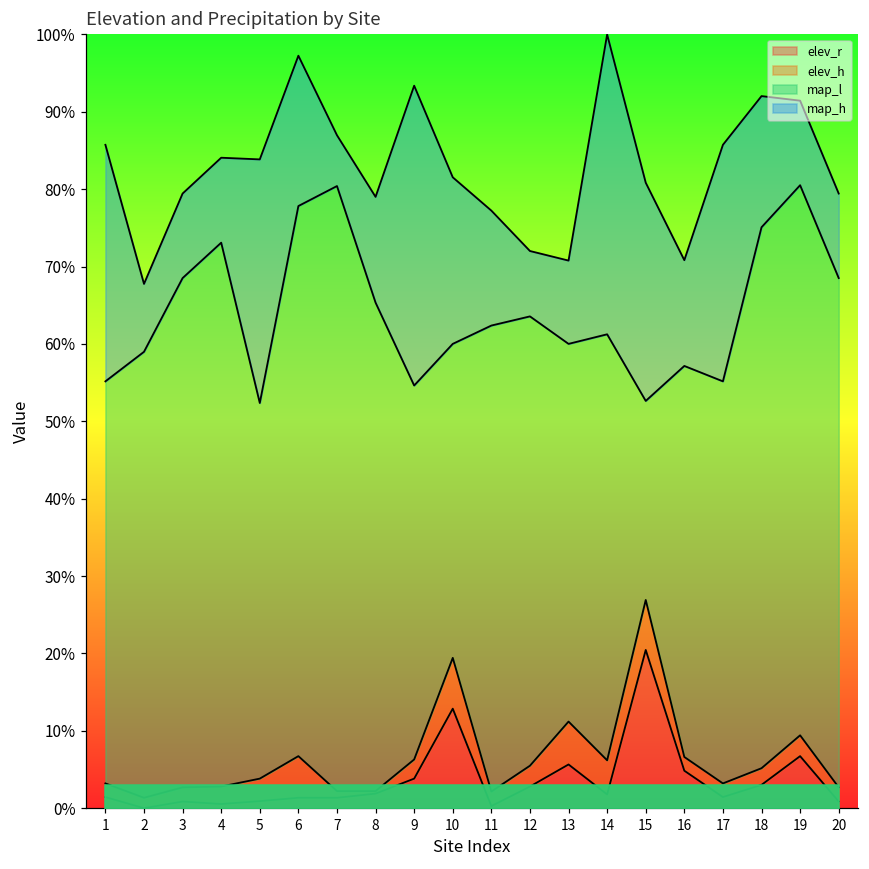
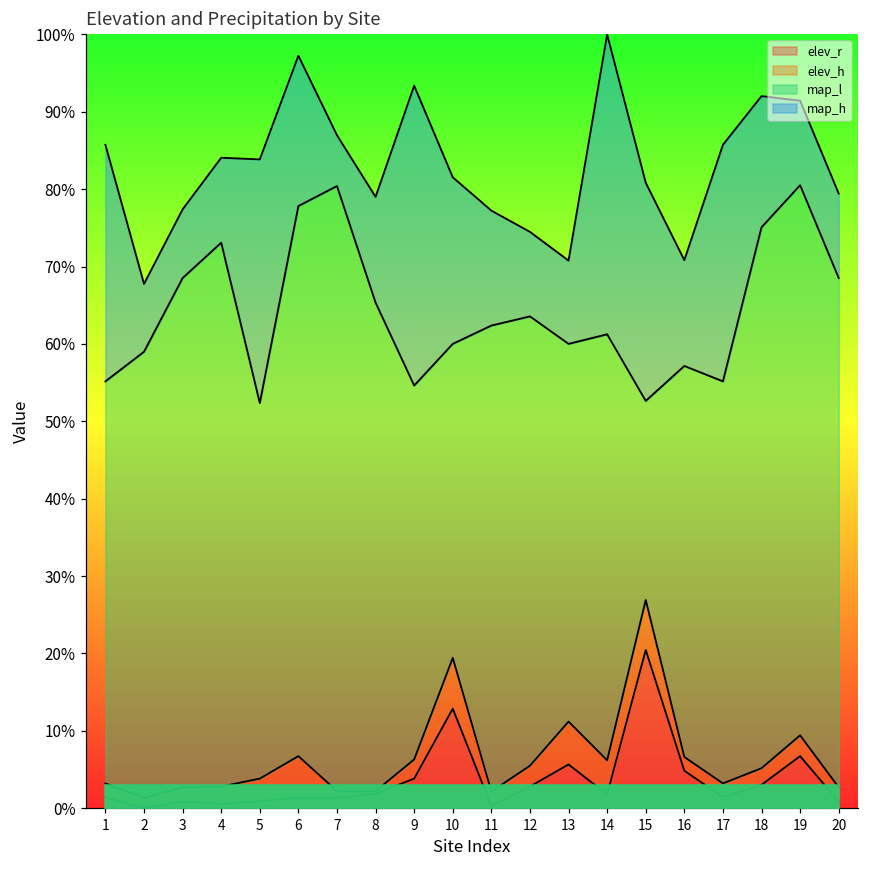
map_h, 3: 79% -> 77%
map_h, 12: 72% -> 74%
